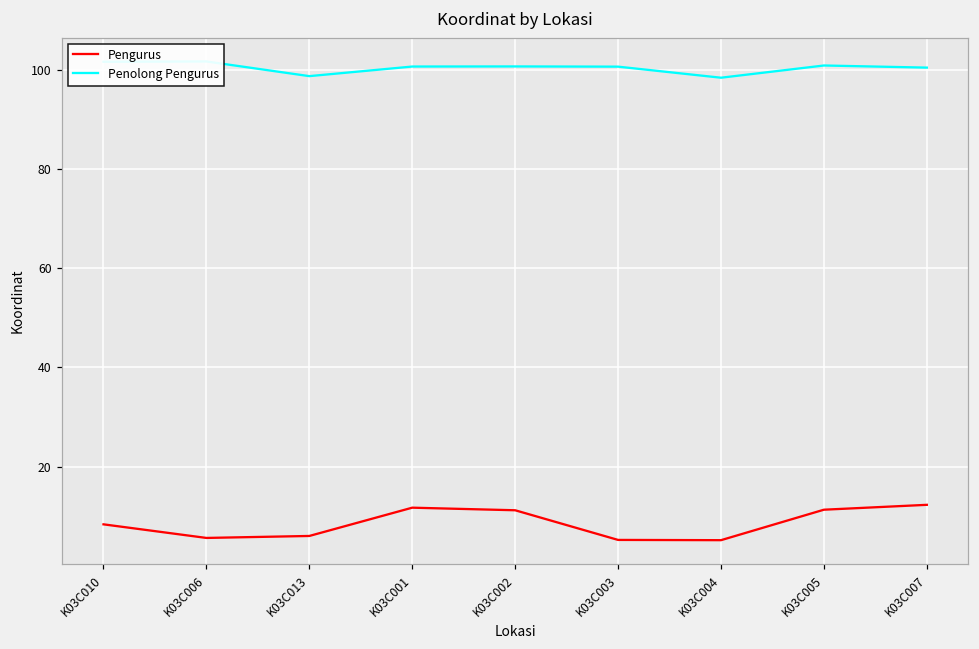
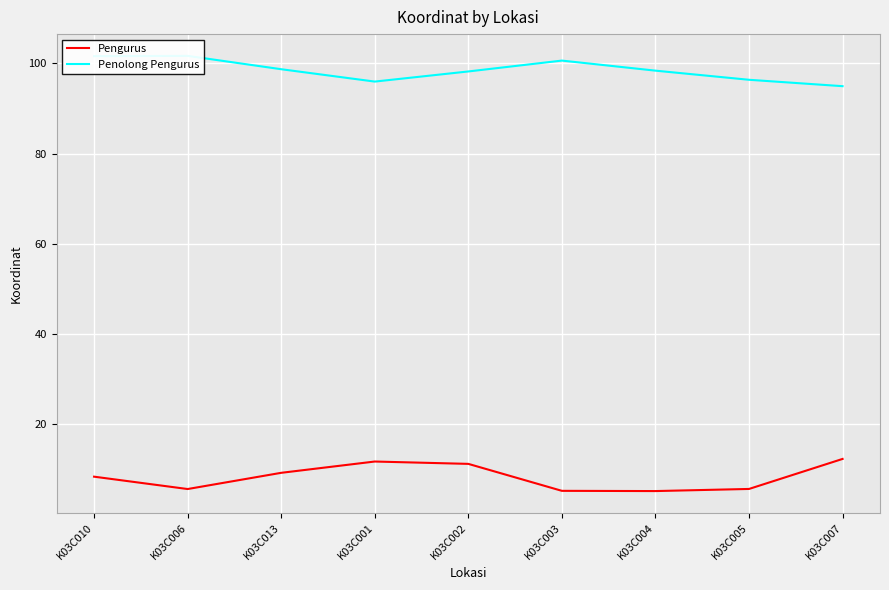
Pengurus, K03C013: 6 -> 9
Penolong Pengurus, K03C001: 101 -> 96
Penolong Pengurus, K03C002: 101 -> 98
Pengurus, K03C005: 11 -> 6
Penolong Pengurus, K03C005: 101 -> 96
Penolong Pengurus, K03C007: 100 -> 95
